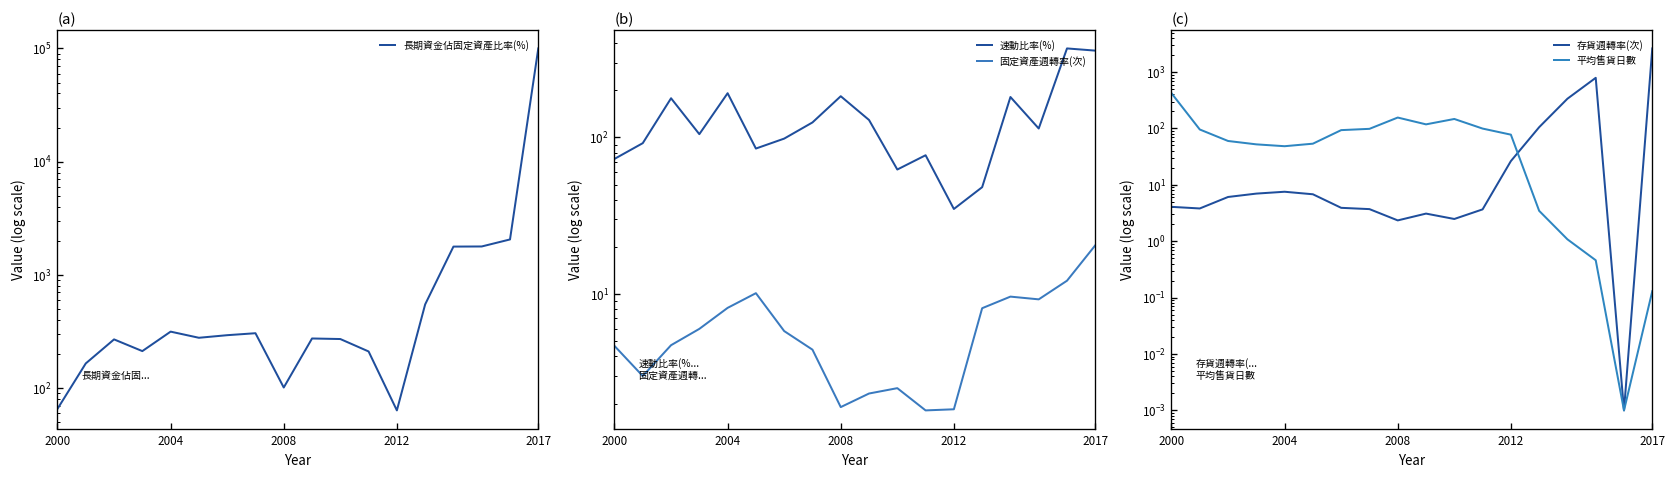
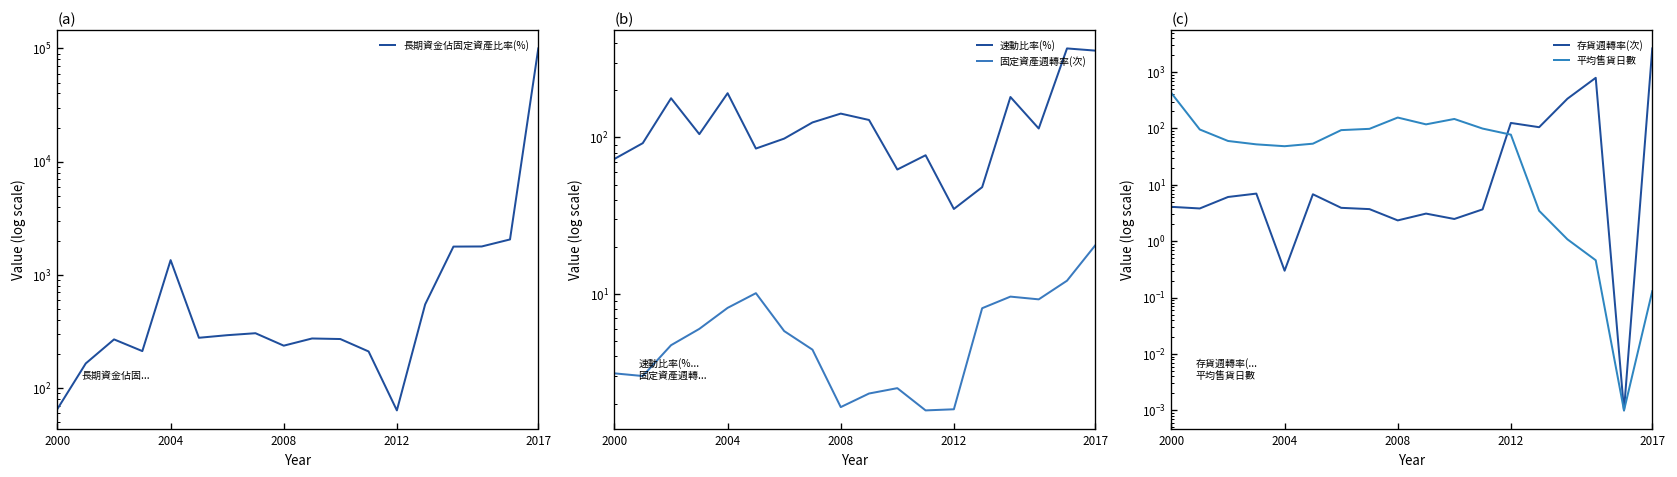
(a), 2004: 320 -> 1300
(a), 2008: 100 -> 240
(b), 固定資產週轉率(次), 2000: 4.7 -> 3.1
(b), 速動比率(%), 2008: 180 -> 140
(c), 存貨週轉率(次), 2004: 8 -> 0.3
(c), 存貨週轉率(次), 2012: 30 -> 130
